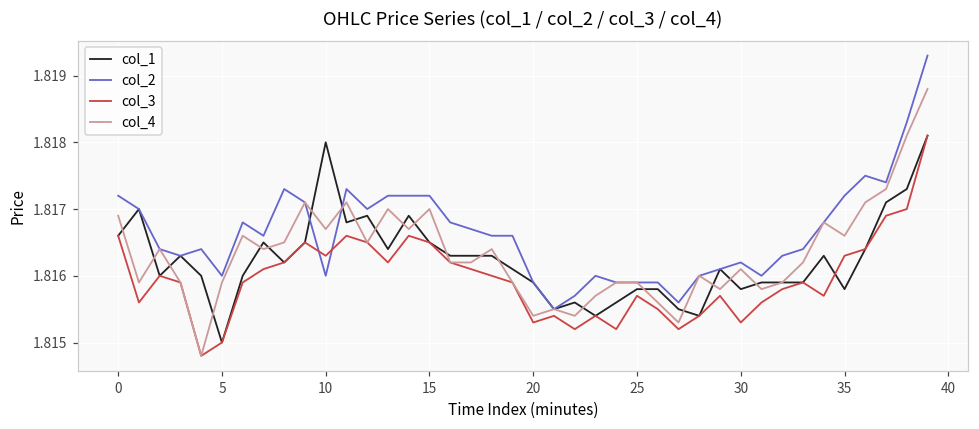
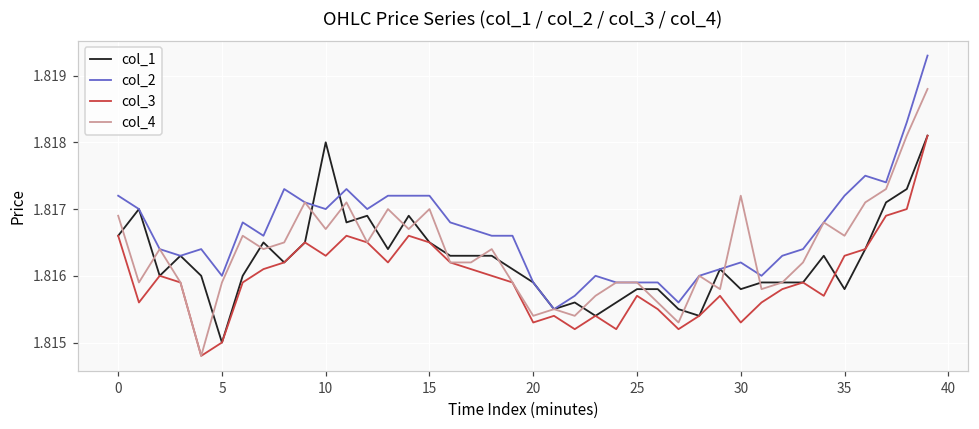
col_2, 10: 1.816 -> 1.817
col_4, 30: 1.8161 -> 1.8172
